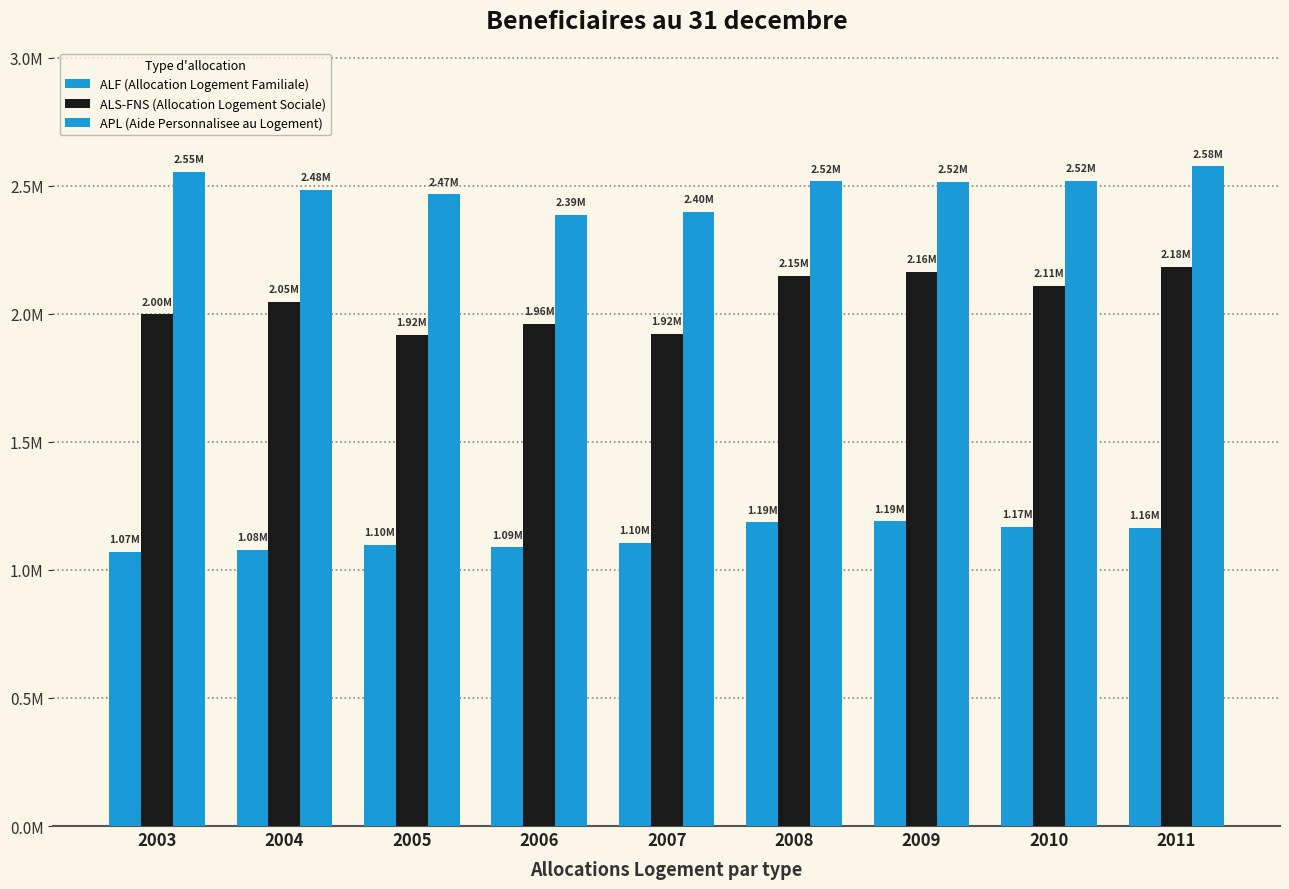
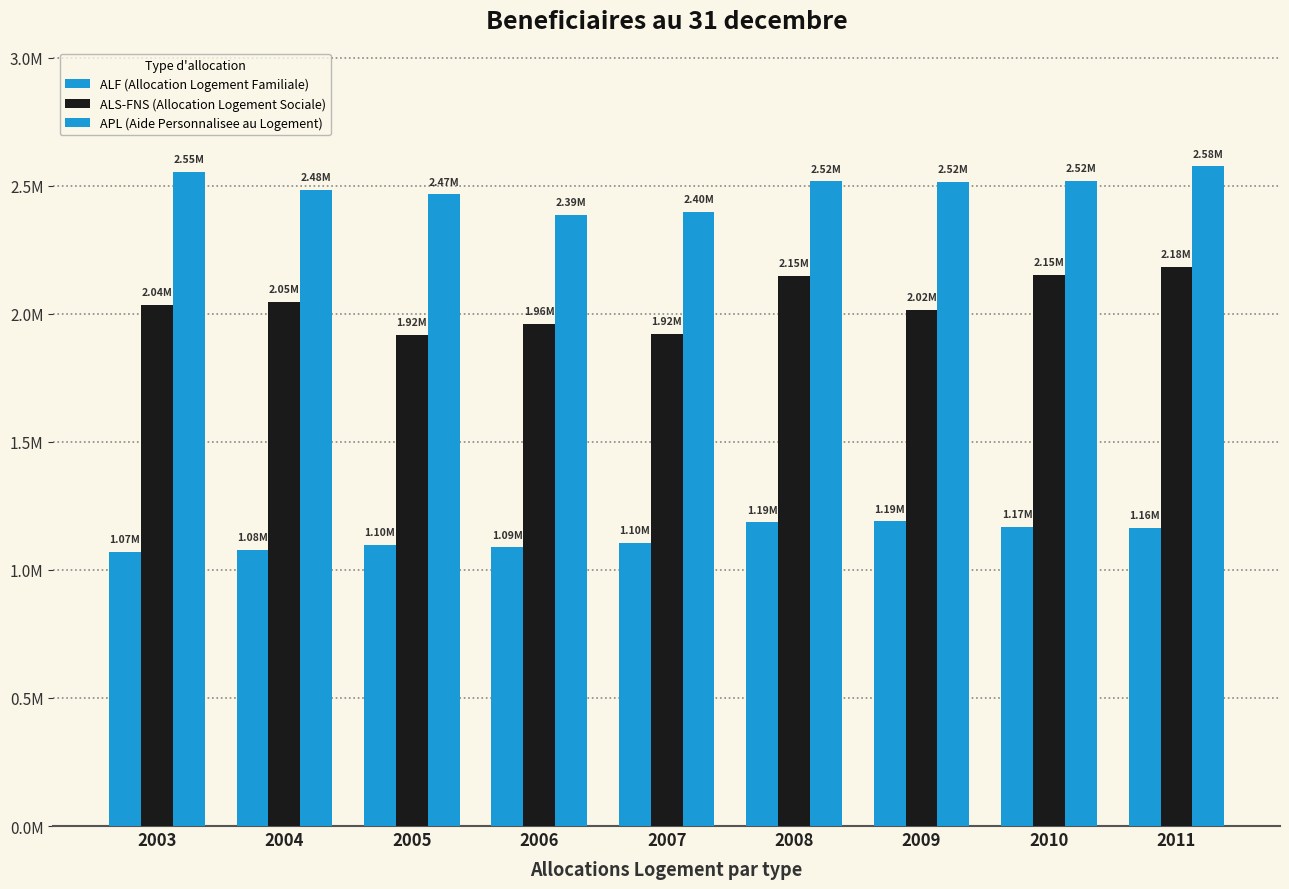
ALS-FNS (Allocation Logement Sociale), 2003: 2.00M -> 2.04M
ALS-FNS (Allocation Logement Sociale), 2009: 2.16M -> 2.02M
ALS-FNS (Allocation Logement Sociale), 2010: 2.11M -> 2.15M
